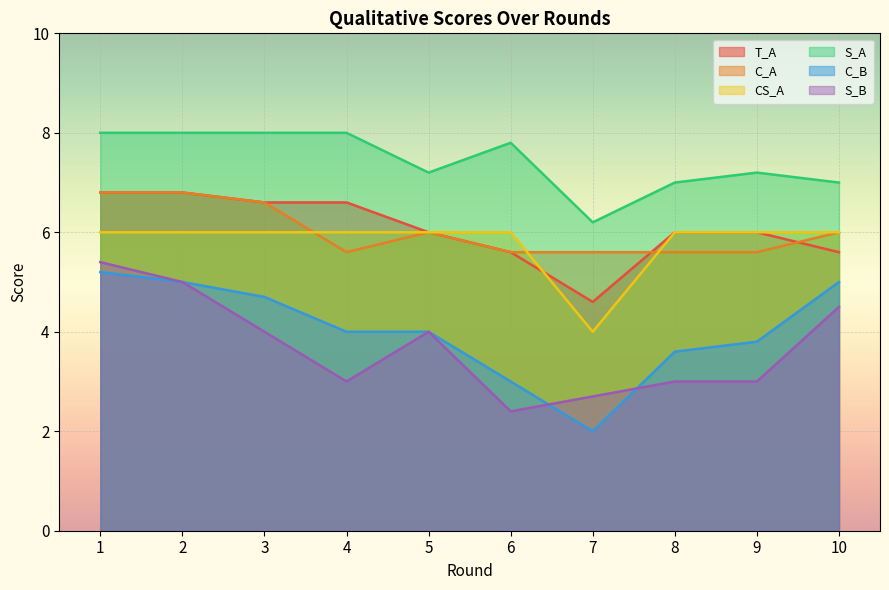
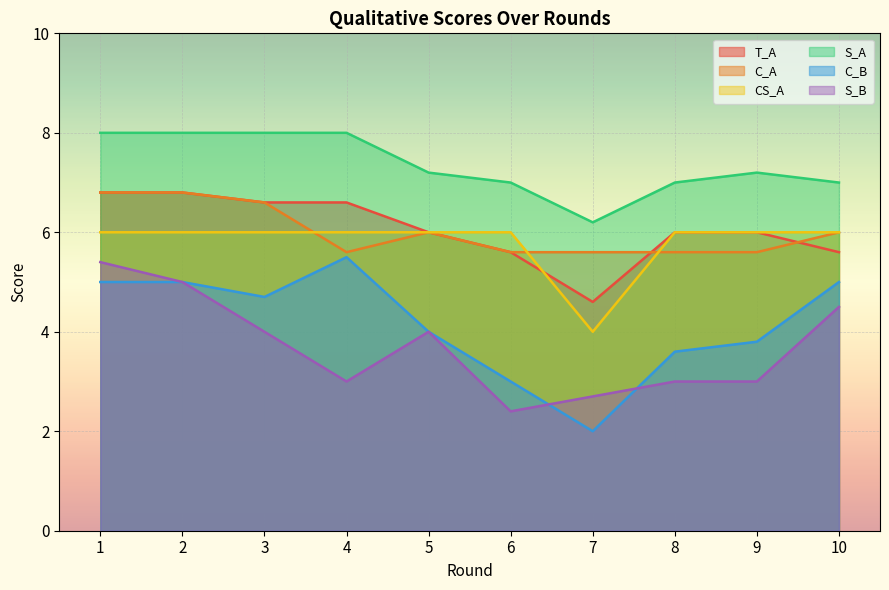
C_B, 1: 5.2 -> 5.0
C_B, 4: 4.0 -> 5.5
S_A, 6: 7.8 -> 7.0
